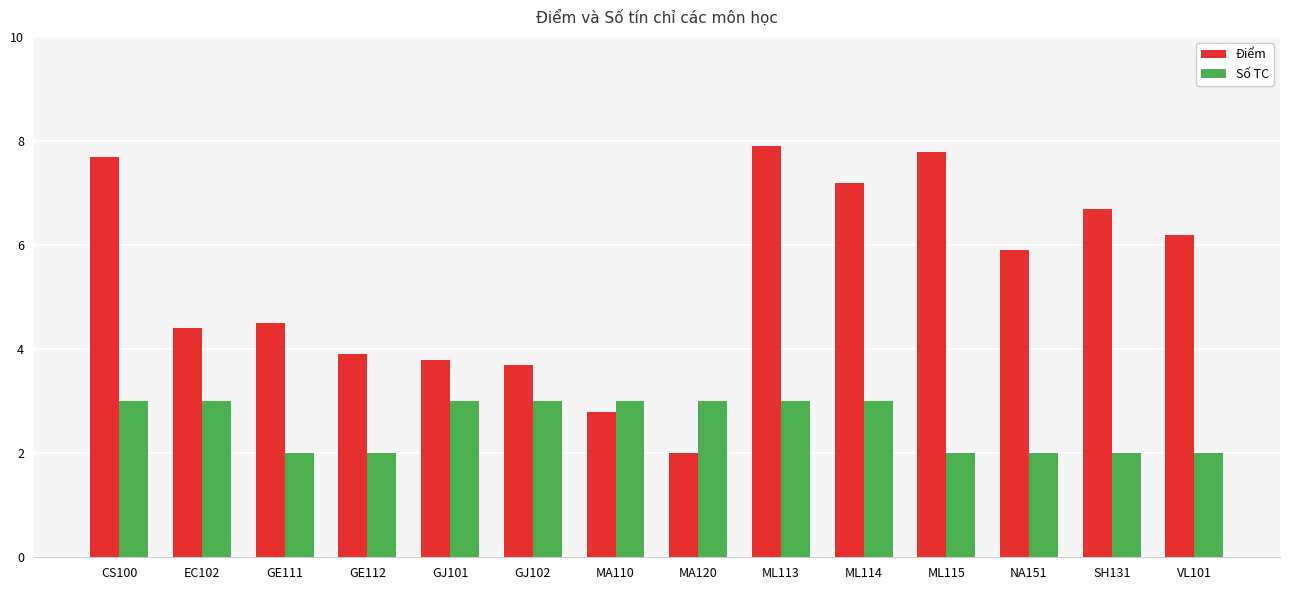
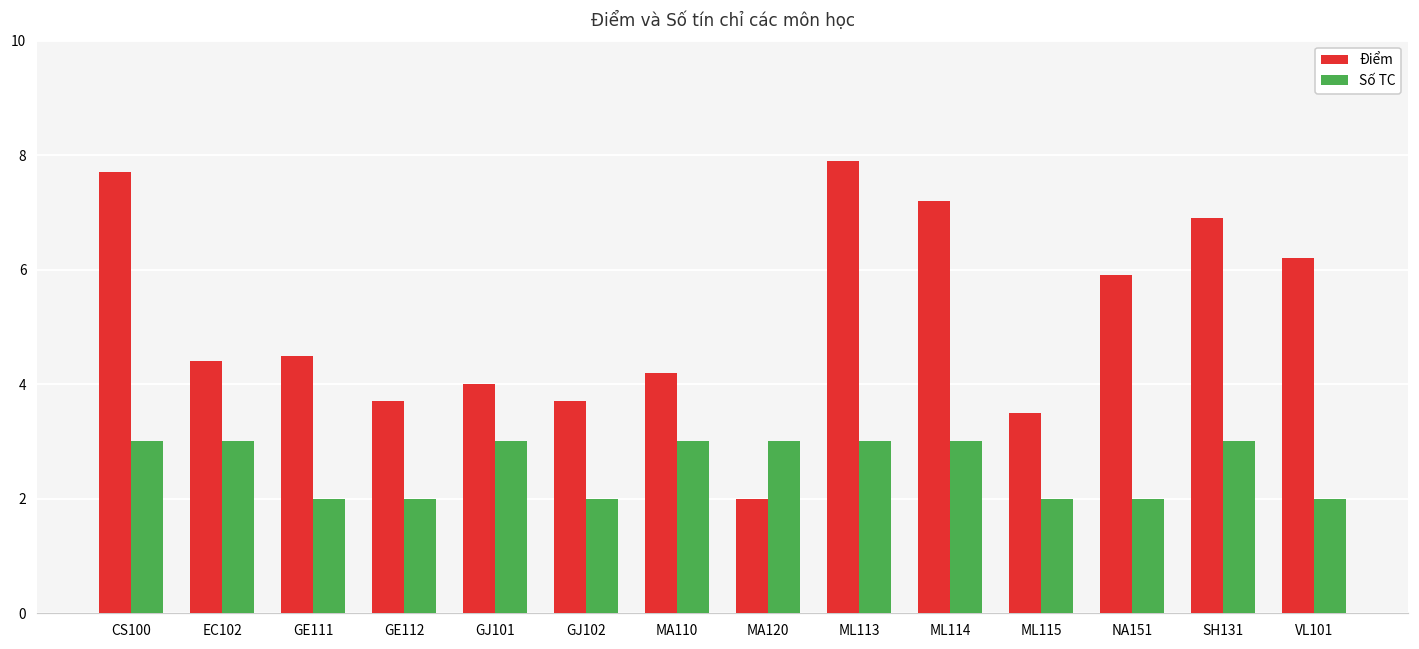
Điểm, GE112: 3.9 -> 3.7
Điểm, GJ101: 3.8 -> 4.0
Số TC, GJ102: 3 -> 2
Điểm, MA110: 2.8 -> 4.2
Điểm, ML115: 7.8 -> 3.5
Điểm, SH131: 6.7 -> 6.9
Số TC, SH131: 2 -> 3
